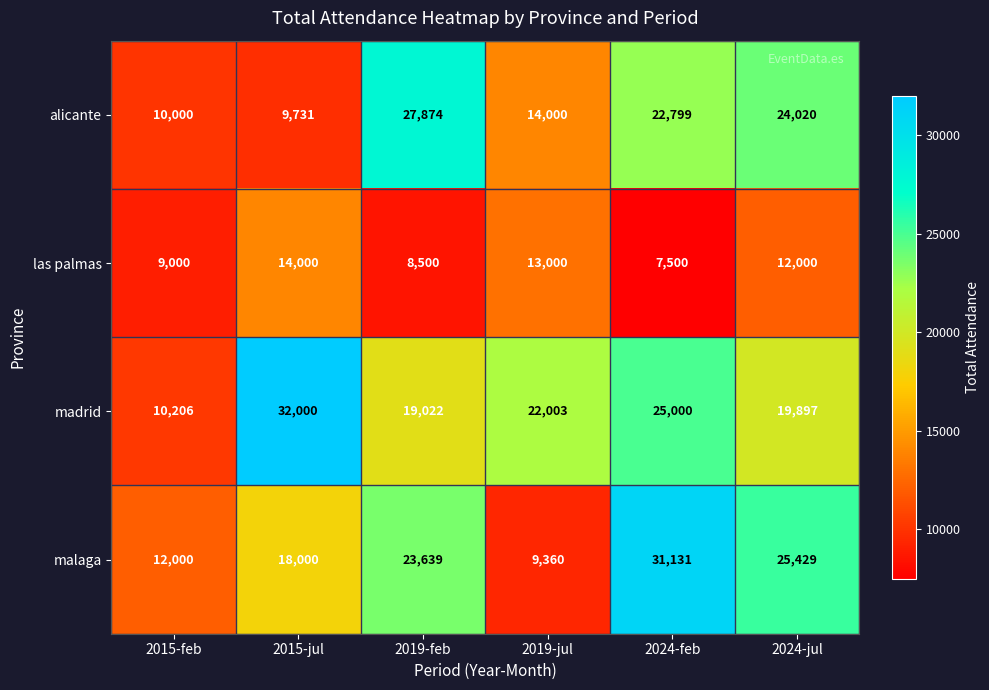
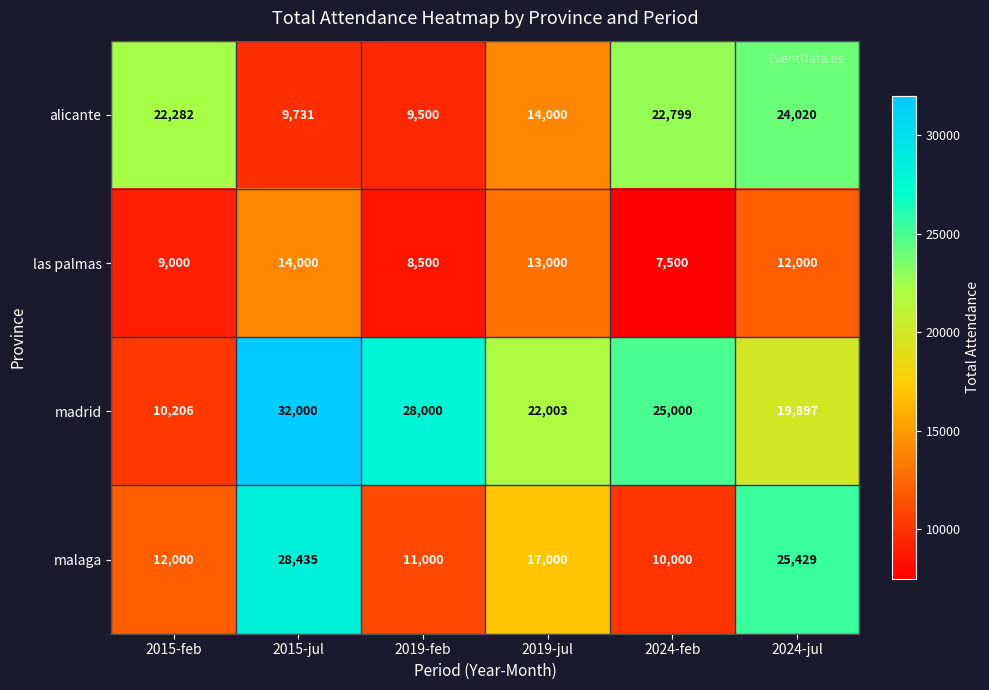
alicante, 2015-feb: 10,000 -> 22,282
alicante, 2019-feb: 27,874 -> 9,500
madrid, 2019-feb: 19,022 -> 28,000
malaga, 2015-jul: 18,000 -> 28,435
malaga, 2019-feb: 23,639 -> 11,000
malaga, 2019-jul: 9,360 -> 17,000
malaga, 2024-feb: 31,131 -> 10,000
